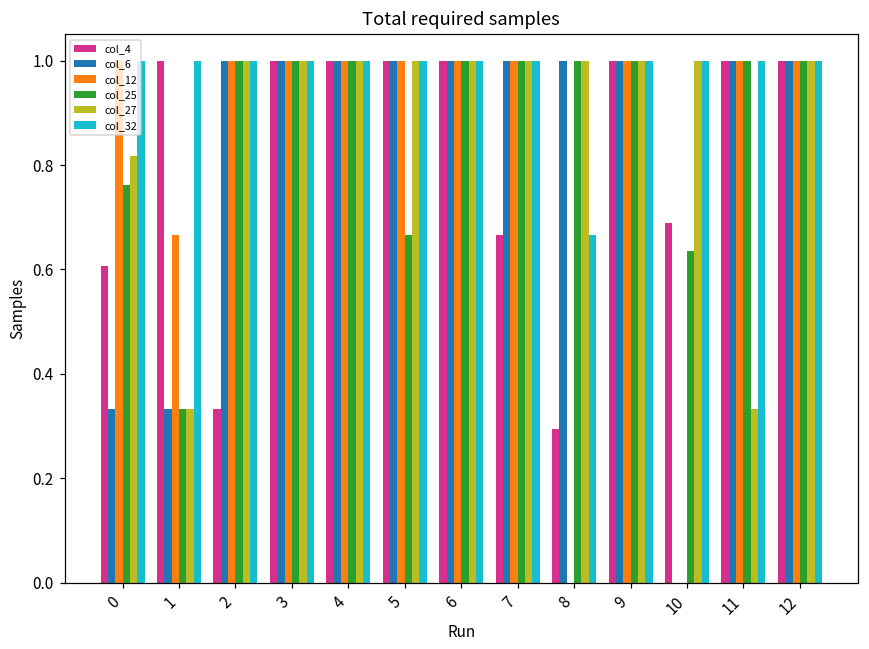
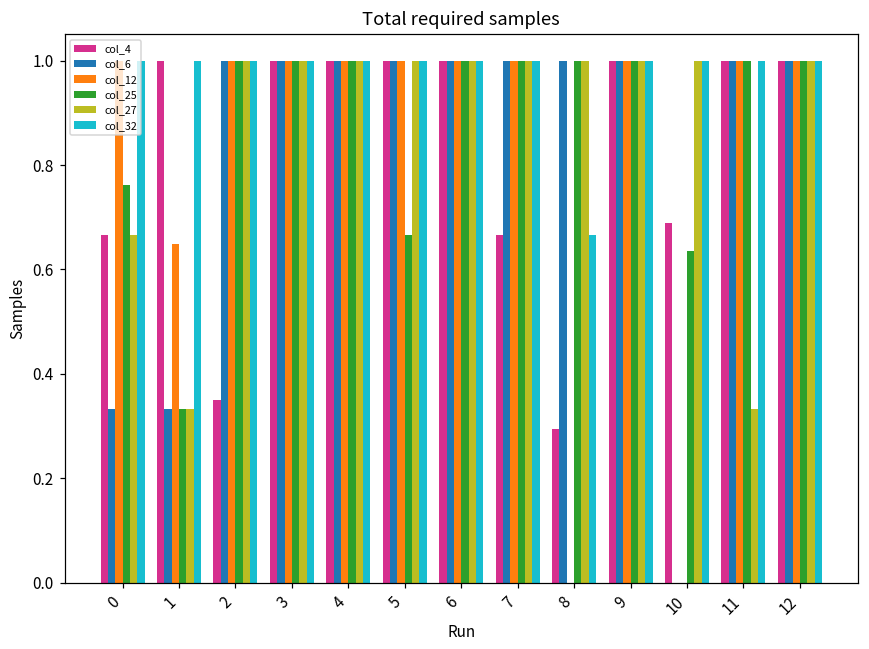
col_4, 0: 0.61 -> 0.67
col_27, 0: 0.82 -> 0.67
col_12, 1: 0.67 -> 0.65
col_4, 2: 0.33 -> 0.35
